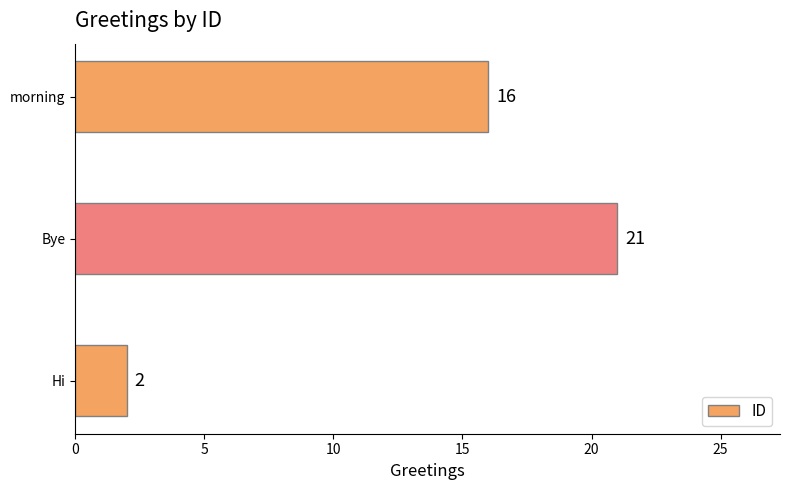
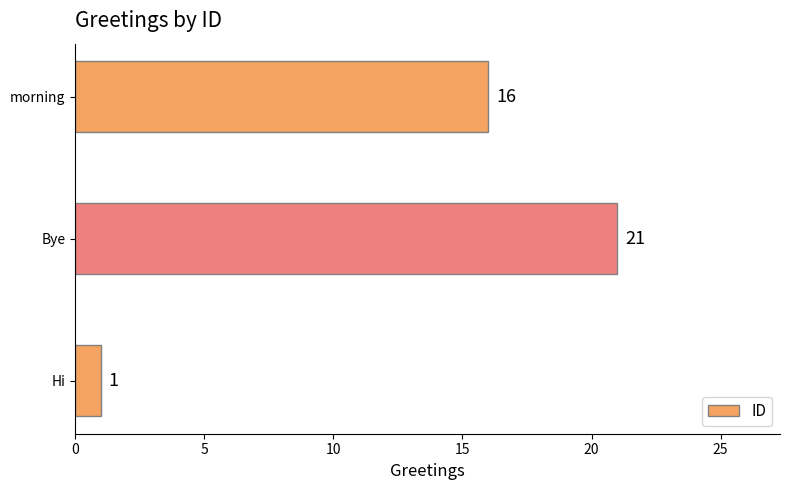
Hi: 2 -> 1
